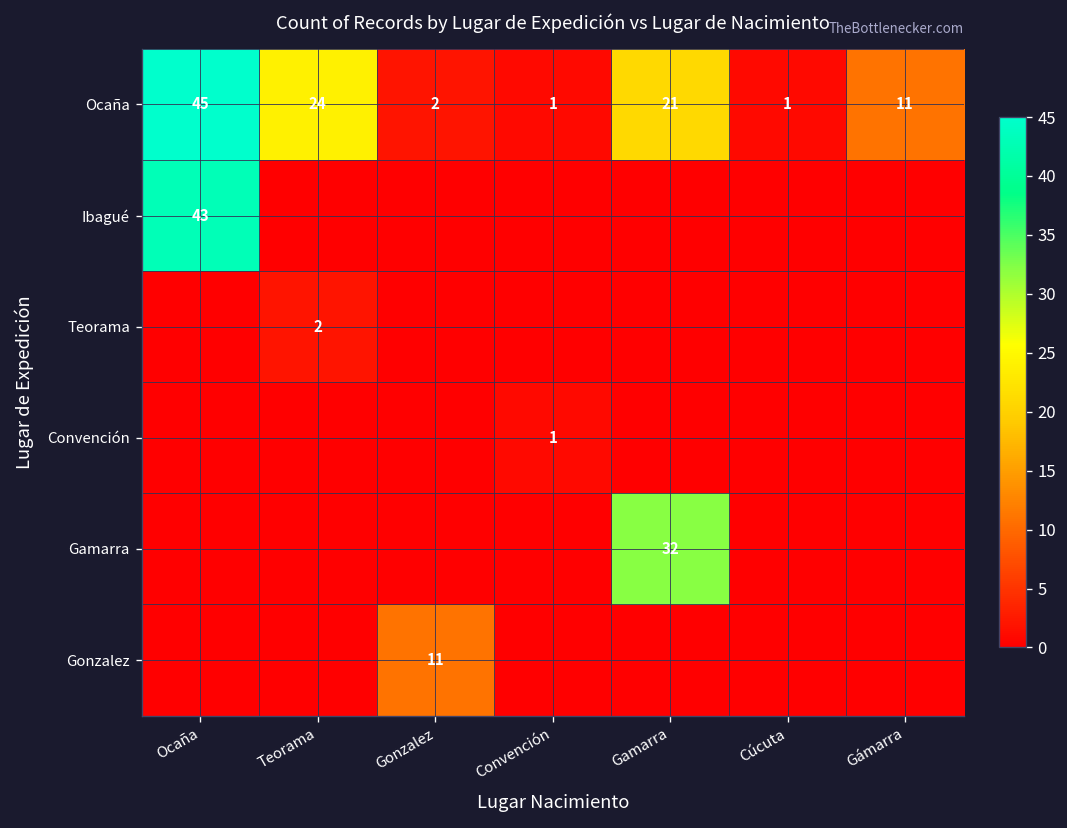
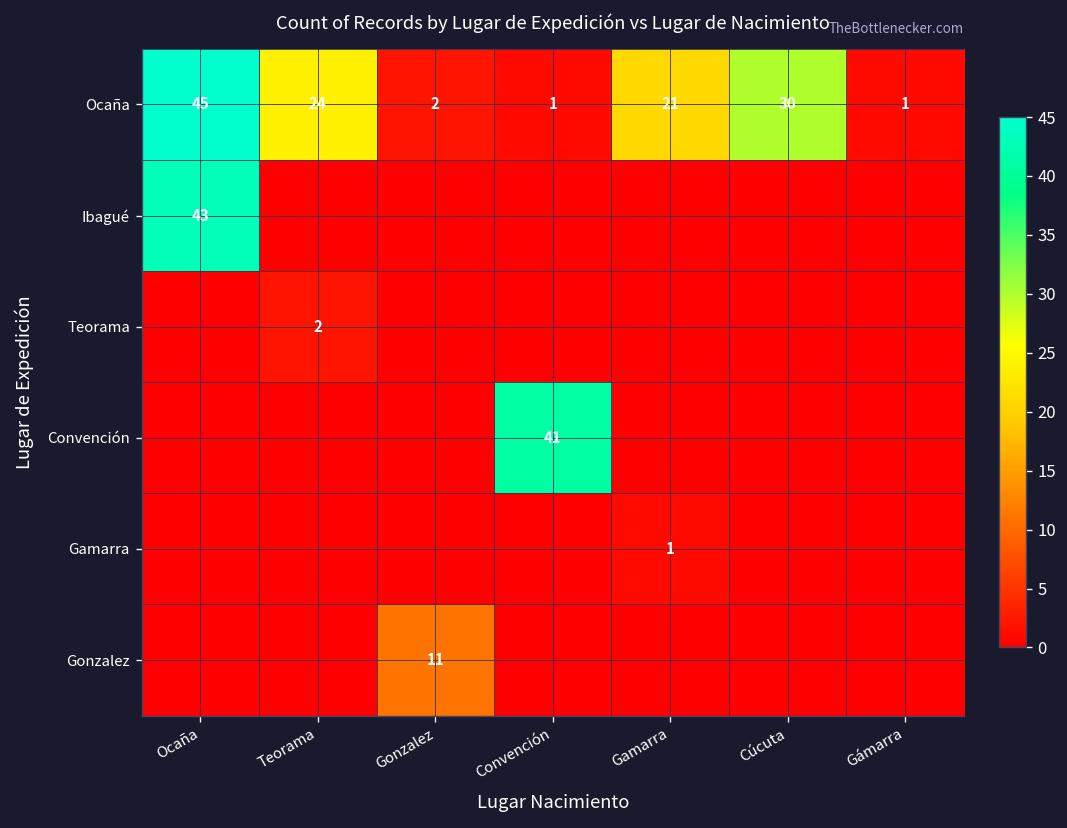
Ocaña, Cúcuta: 1 -> 30
Ocaña, Gámarra: 11 -> 1
Convención, Convención: 1 -> 41
Gamarra, Gamarra: 32 -> 1
